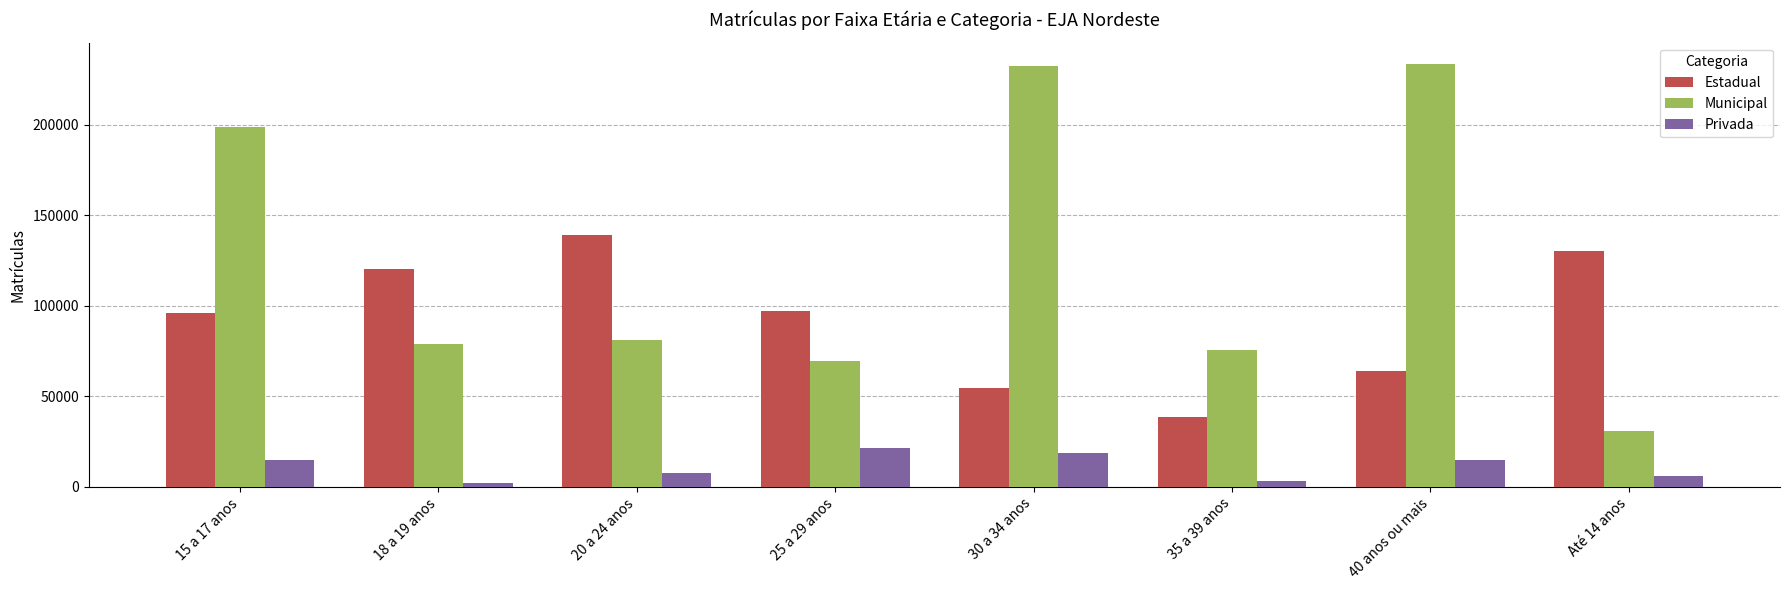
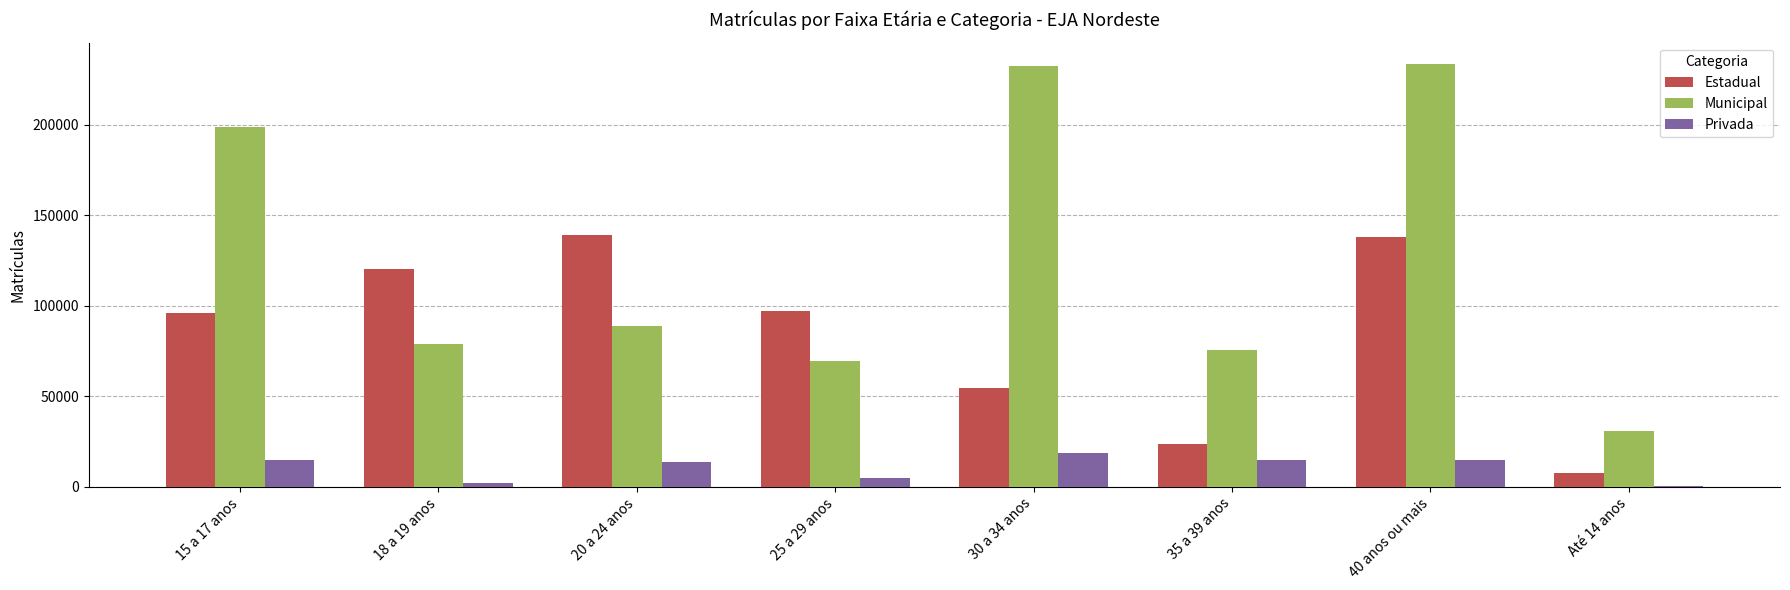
Municipal, 20 a 24 anos: 81000 -> 89000
Privada, 20 a 24 anos: 8000 -> 14000
Privada, 25 a 29 anos: 21000 -> 5000
Estadual, 35 a 39 anos: 39000 -> 24000
Privada, 35 a 39 anos: 3000 -> 15000
Estadual, 40 anos ou mais: 64000 -> 138000
Estadual, Até 14 anos: 130000 -> 7000
Privada, Até 14 anos: 6000 -> 1000
